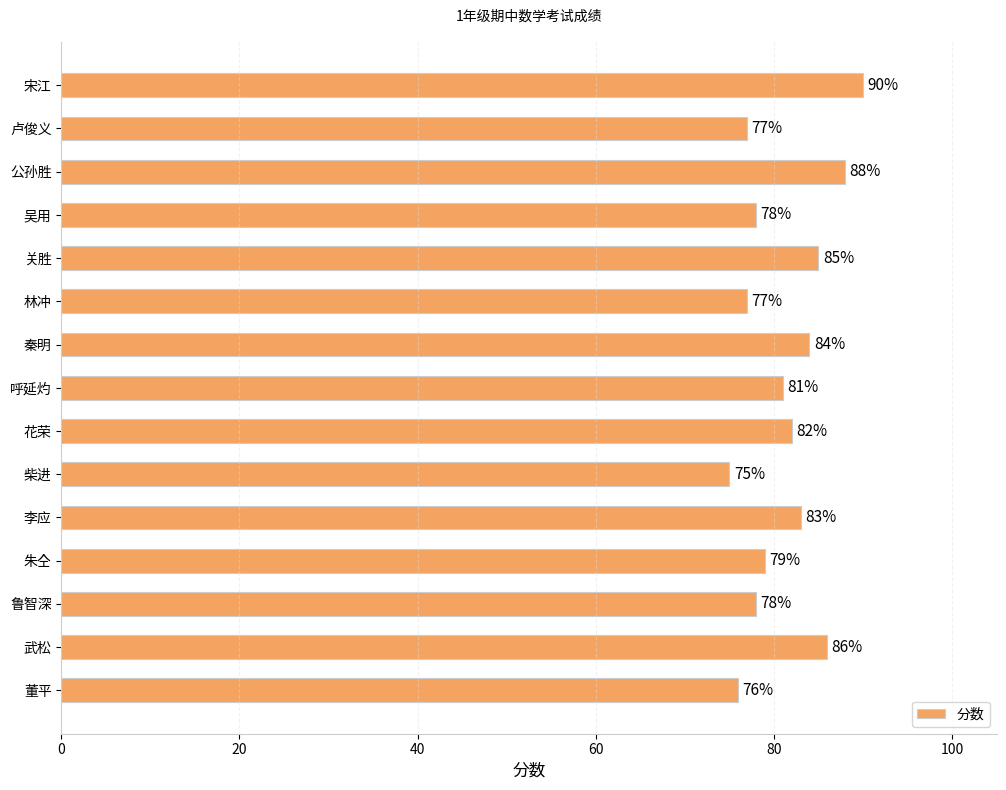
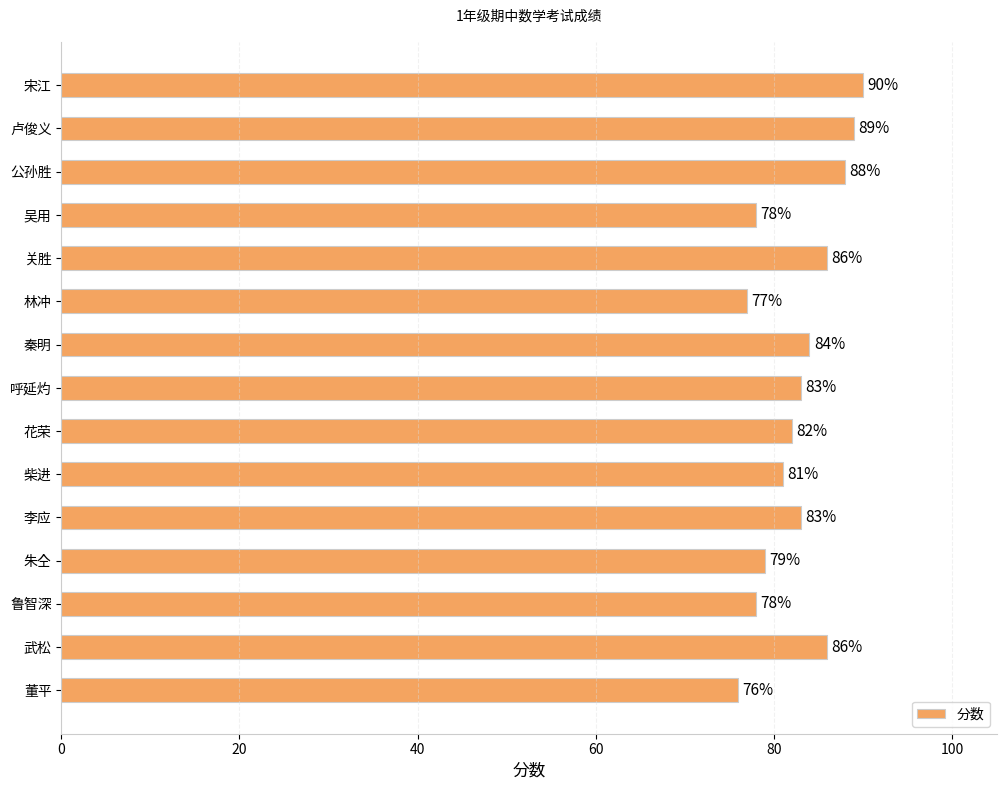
卢俊义: 77% -> 89%
关胜: 85% -> 86%
呼延灼: 81% -> 83%
柴进: 75% -> 81%
